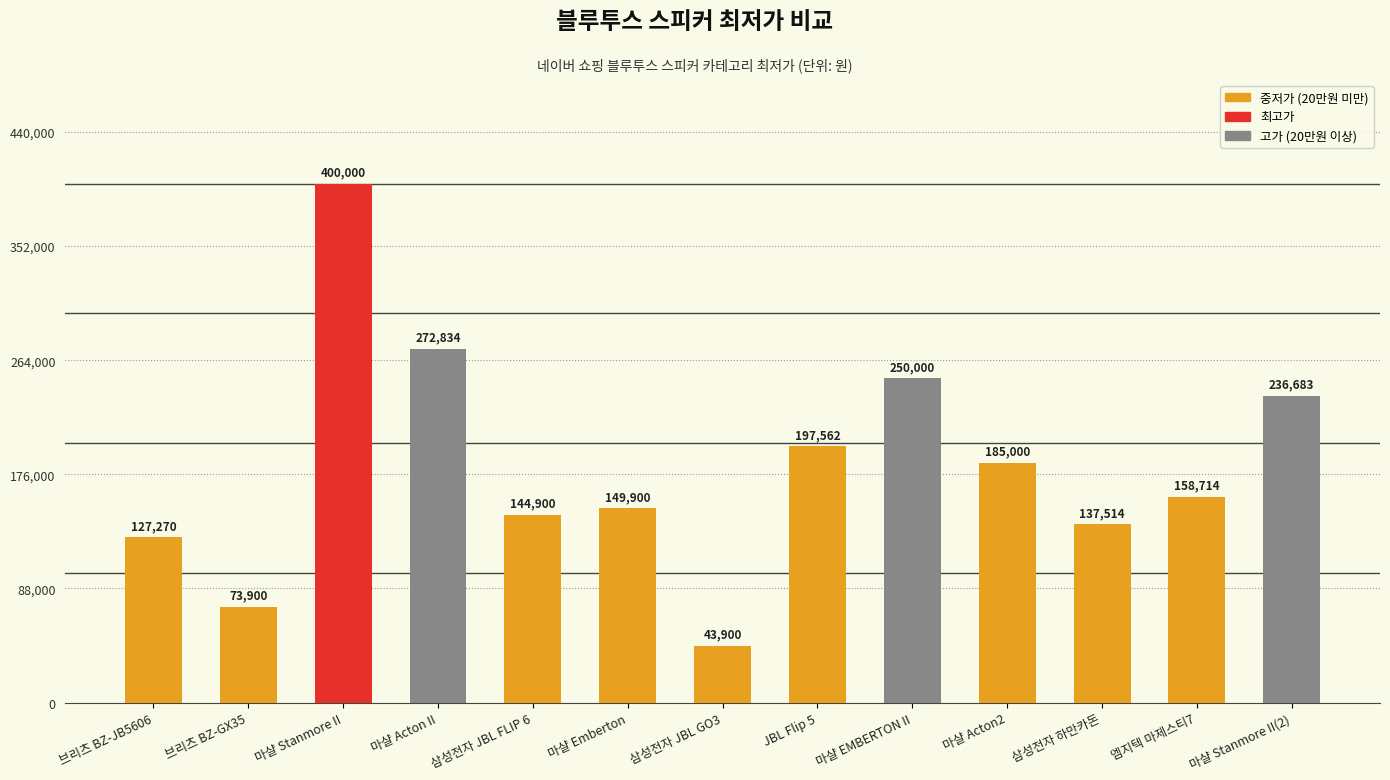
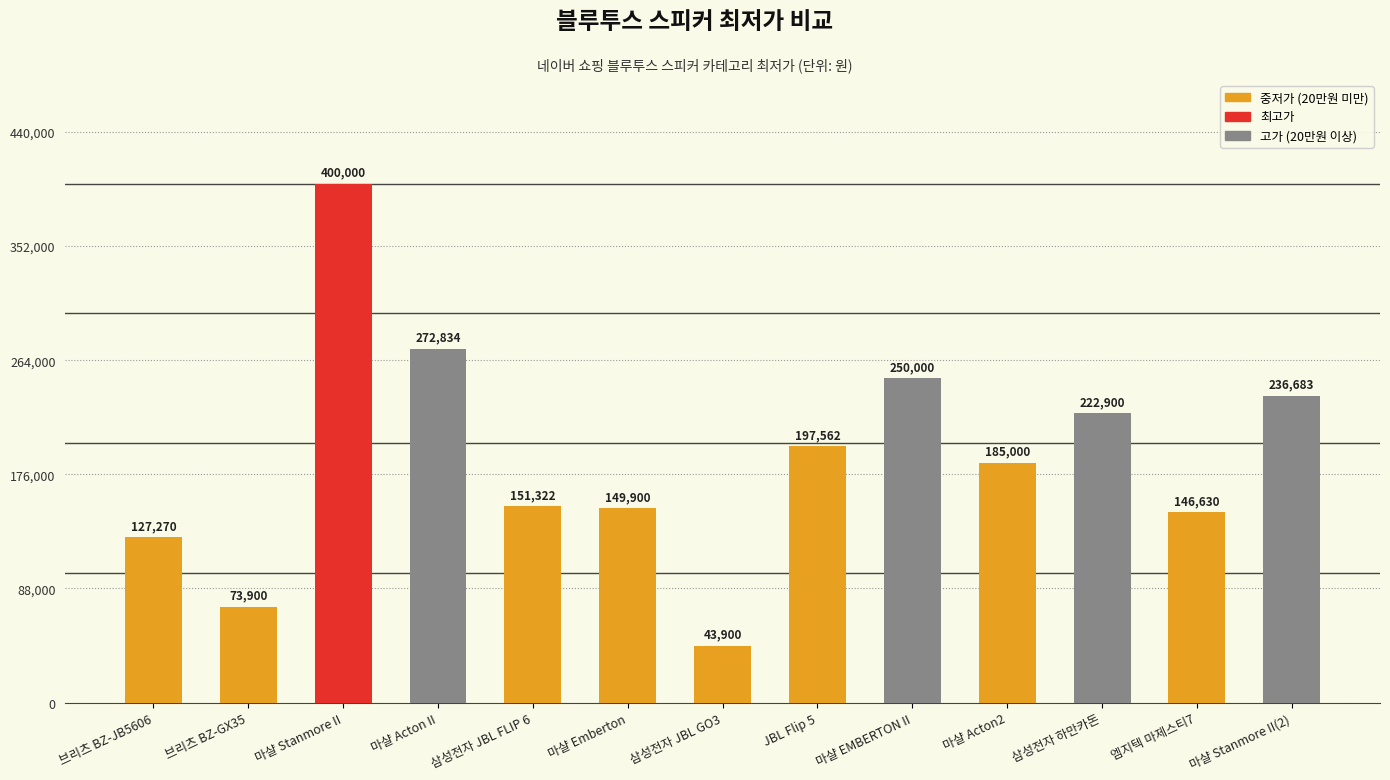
삼성전자 JBL FLIP 6: 144,900 -> 151,322
삼성전자 하만카돈: 137,514 -> 222,900
엠지텍 마제스티7: 158,714 -> 146,630
